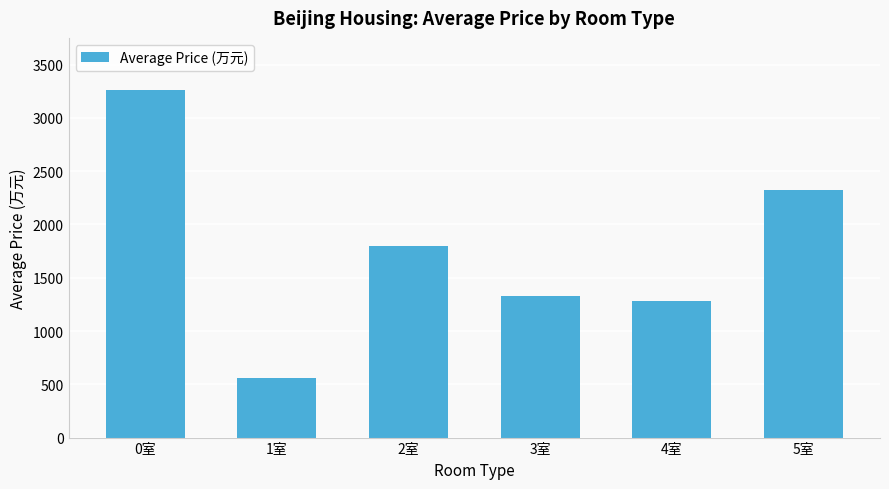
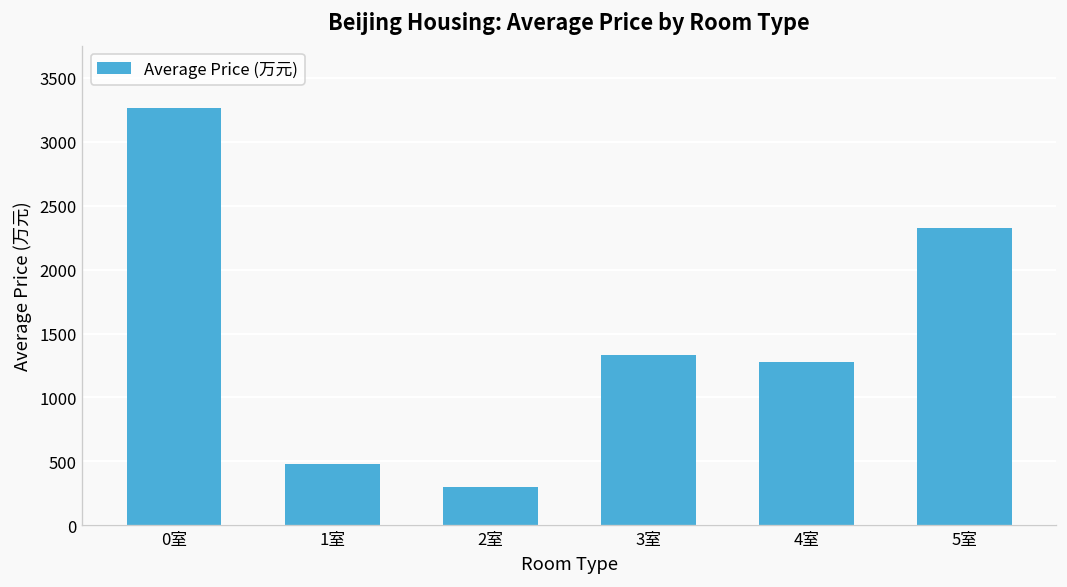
1室: 560 -> 480
2室: 1790 -> 300
